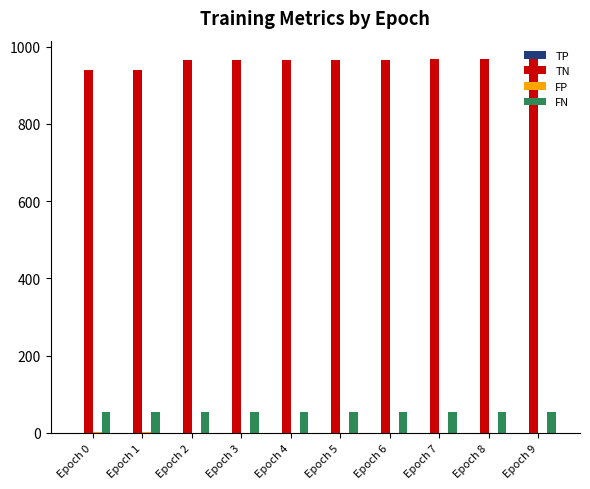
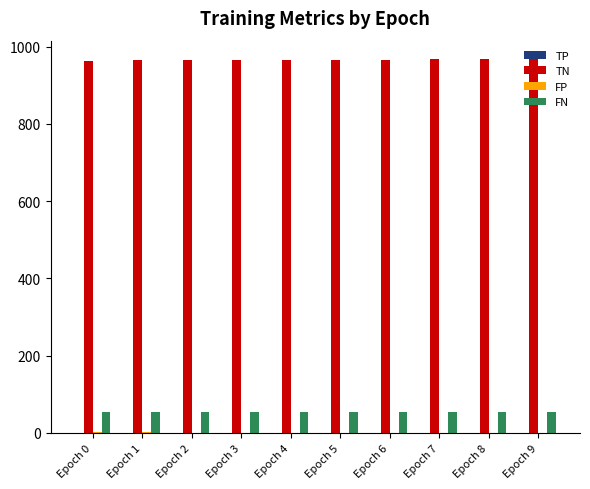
TN, Epoch 0: 940 -> 960
TN, Epoch 1: 940 -> 970
